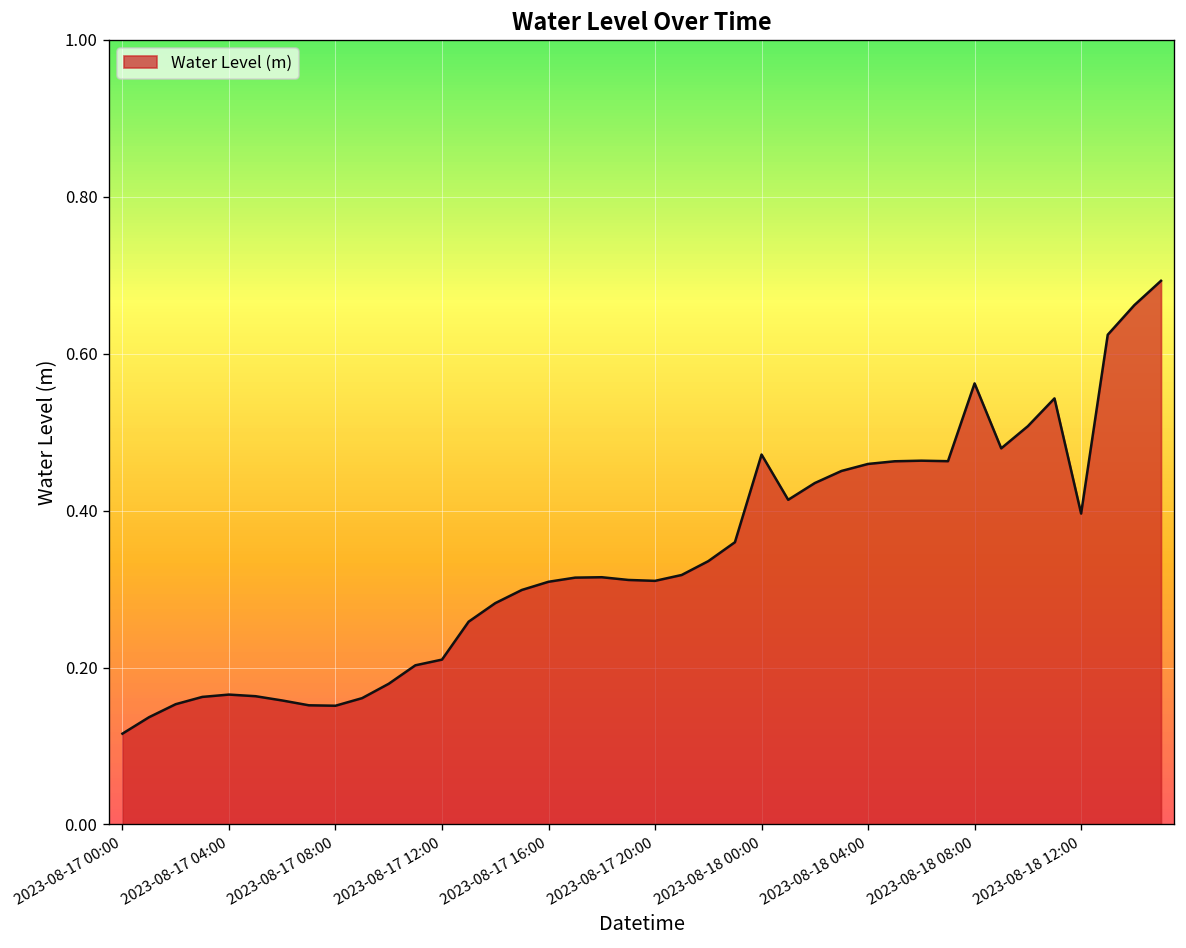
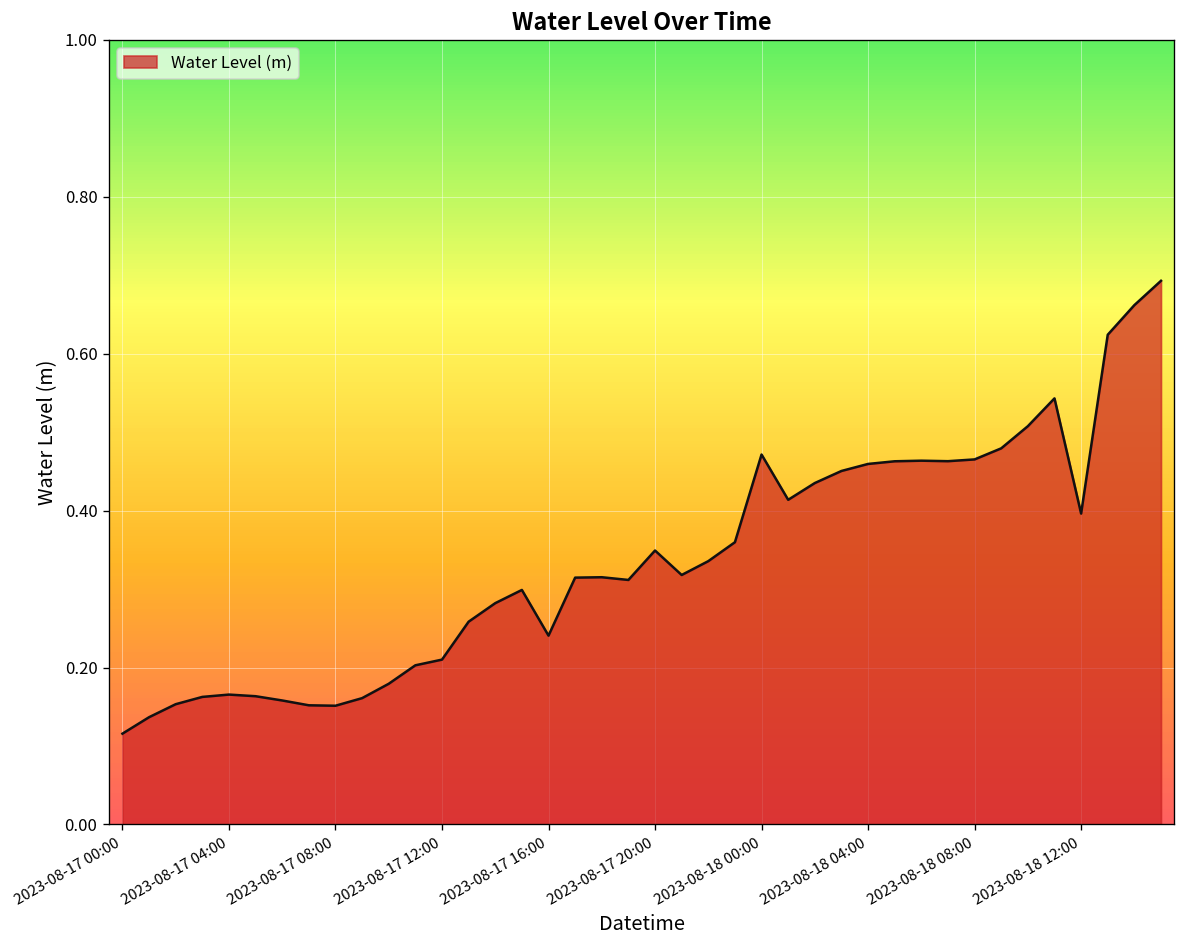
2023-08-17 16:00: 0.31 -> 0.24
2023-08-17 20:00: 0.31 -> 0.35
2023-08-18 08:00: 0.56 -> 0.47
